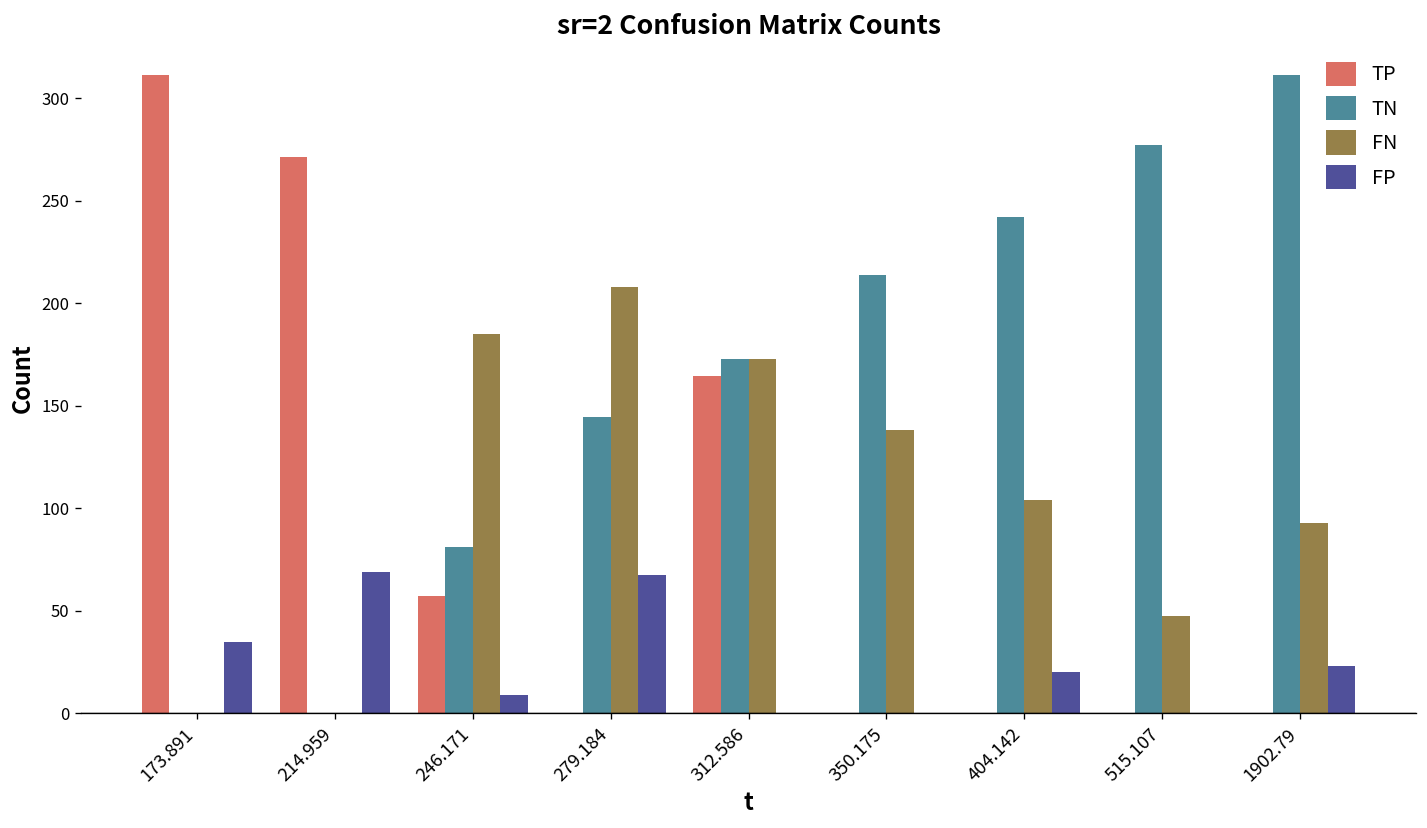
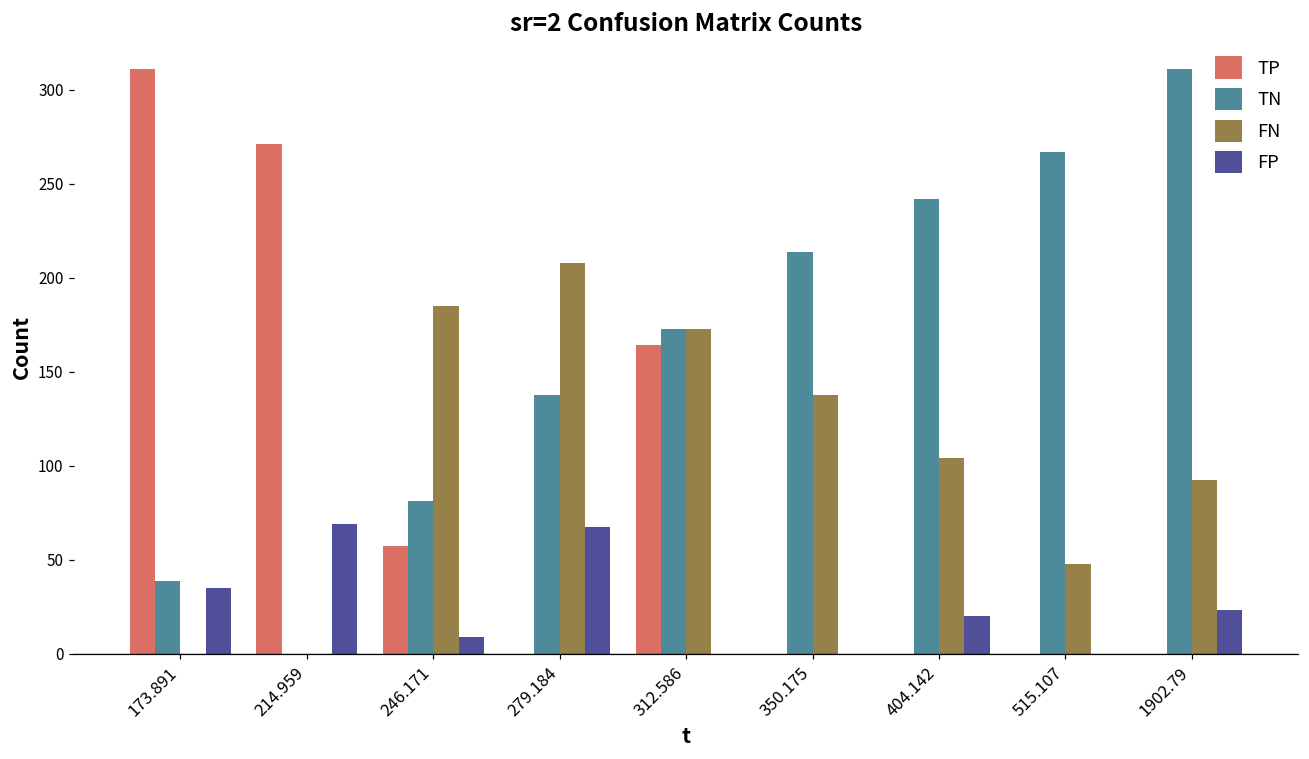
TN, 173.891: 0 -> 39
TN, 279.184: 144 -> 138
TN, 515.107: 277 -> 267
